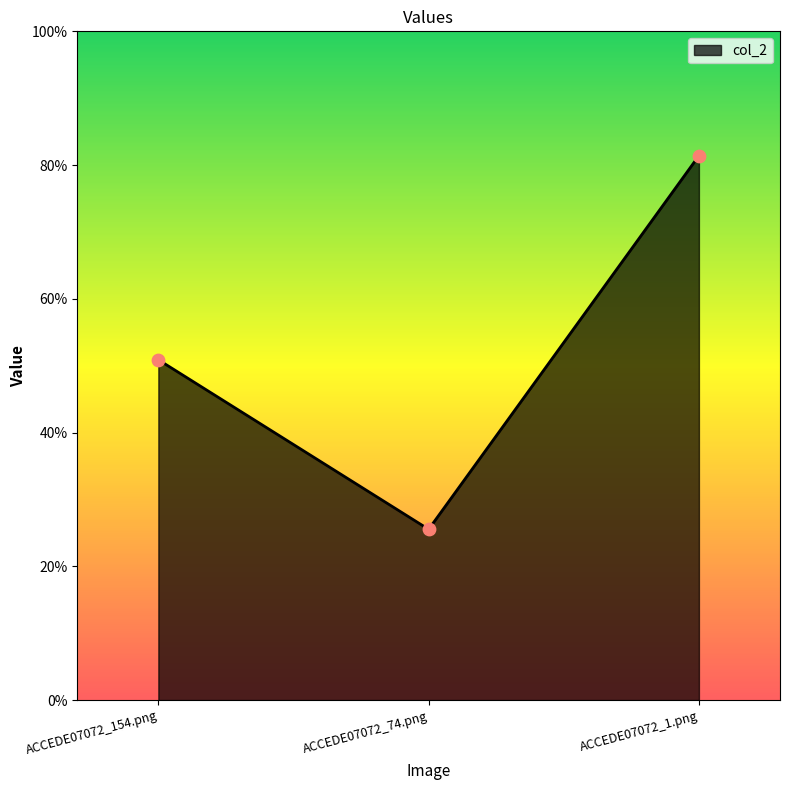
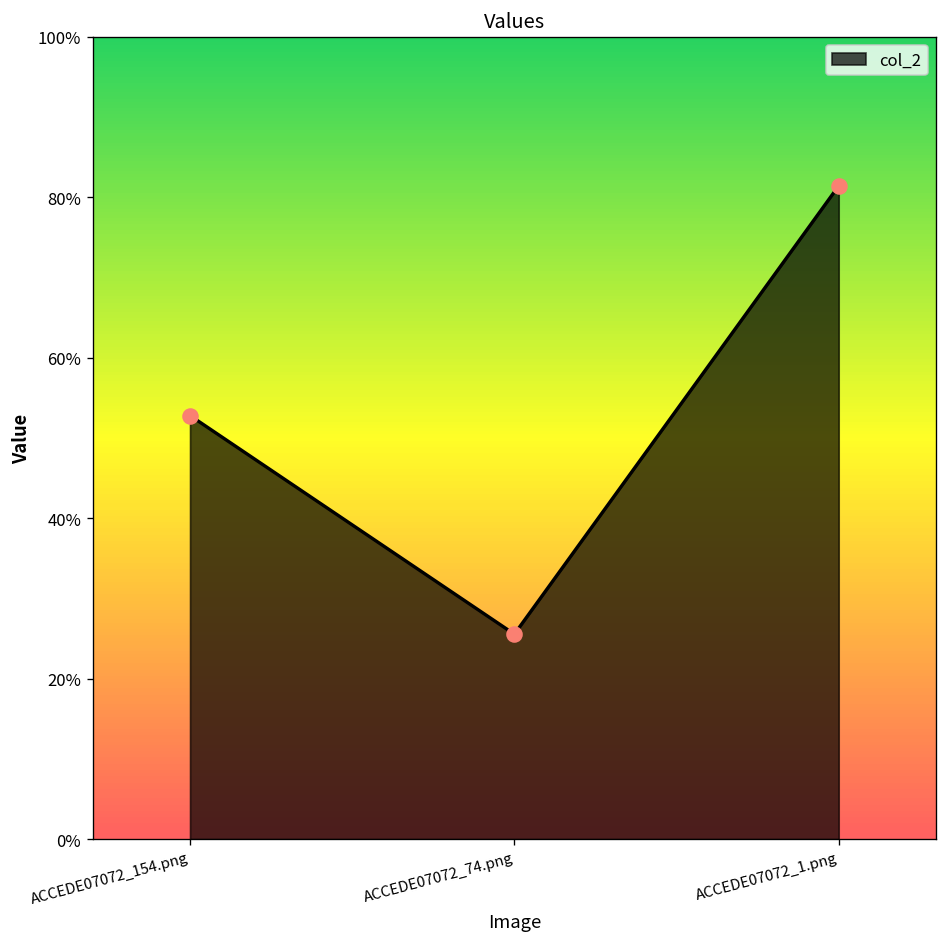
ACCEDE07072_154.png: 51% -> 53%
